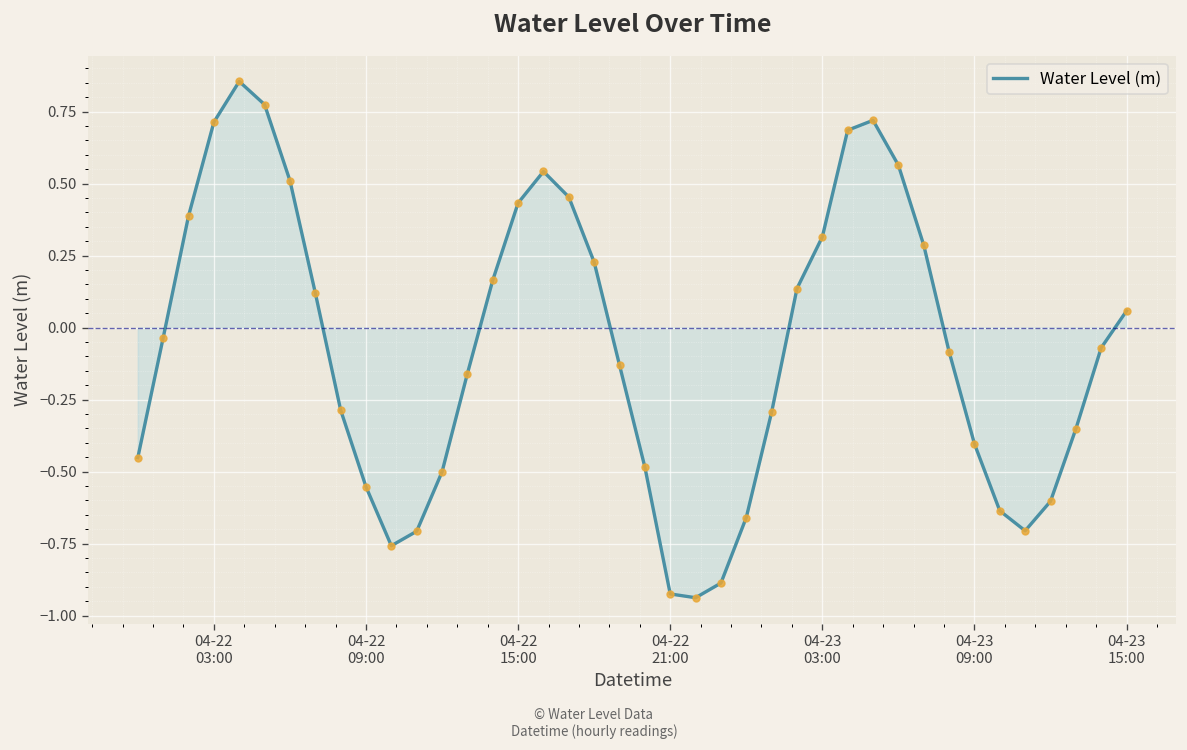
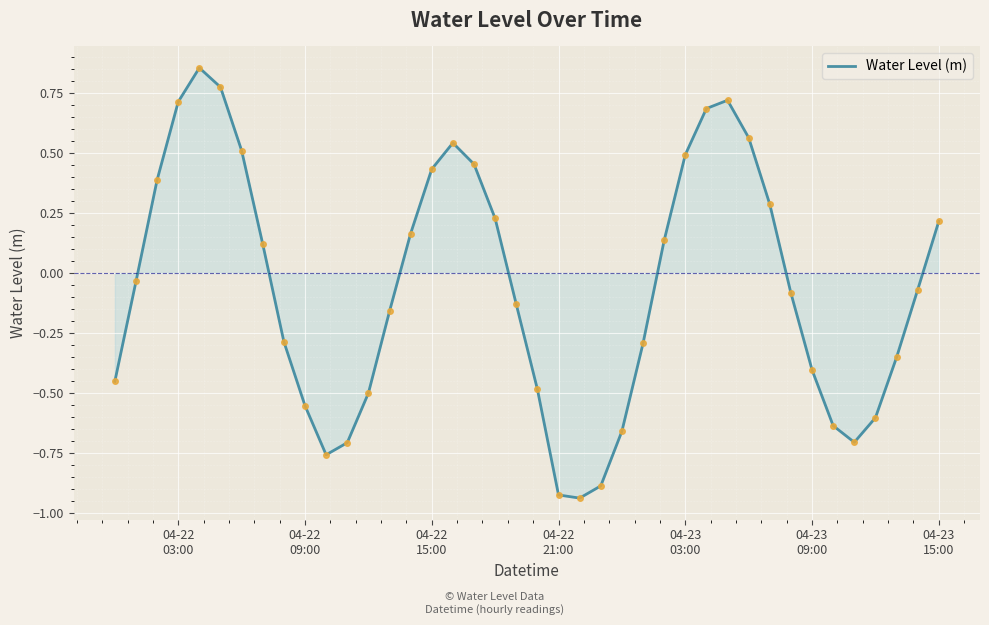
Water Level (m), 04-23 03:00: 0.31 -> 0.49
Water Level (m), 04-23 15:00: 0.06 -> 0.22
